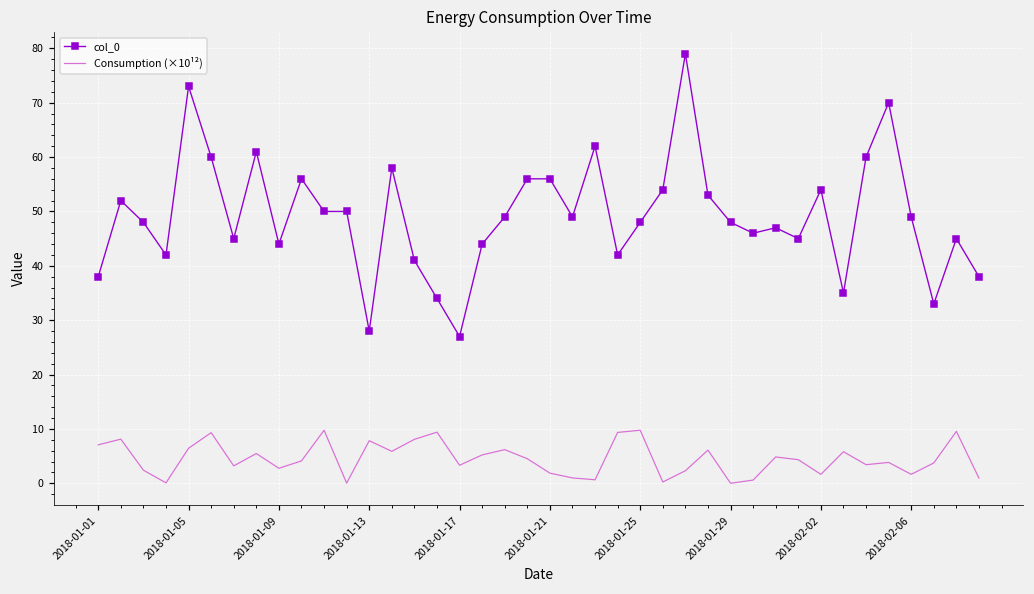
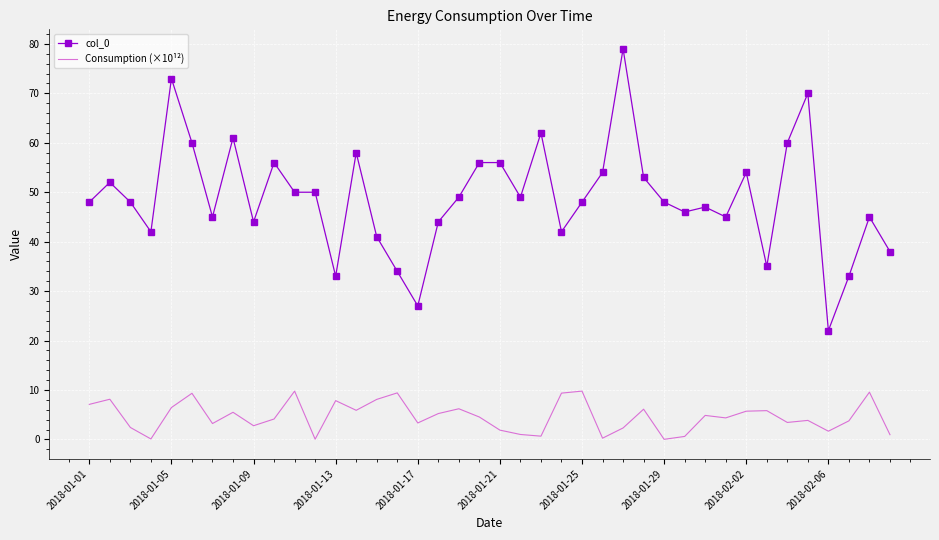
col_0, 2018-01-01: 38 -> 48
col_0, 2018-01-13: 28 -> 33
Consumption (×10¹²), 2018-02-02: 2 -> 6
col_0, 2018-02-06: 49 -> 22
